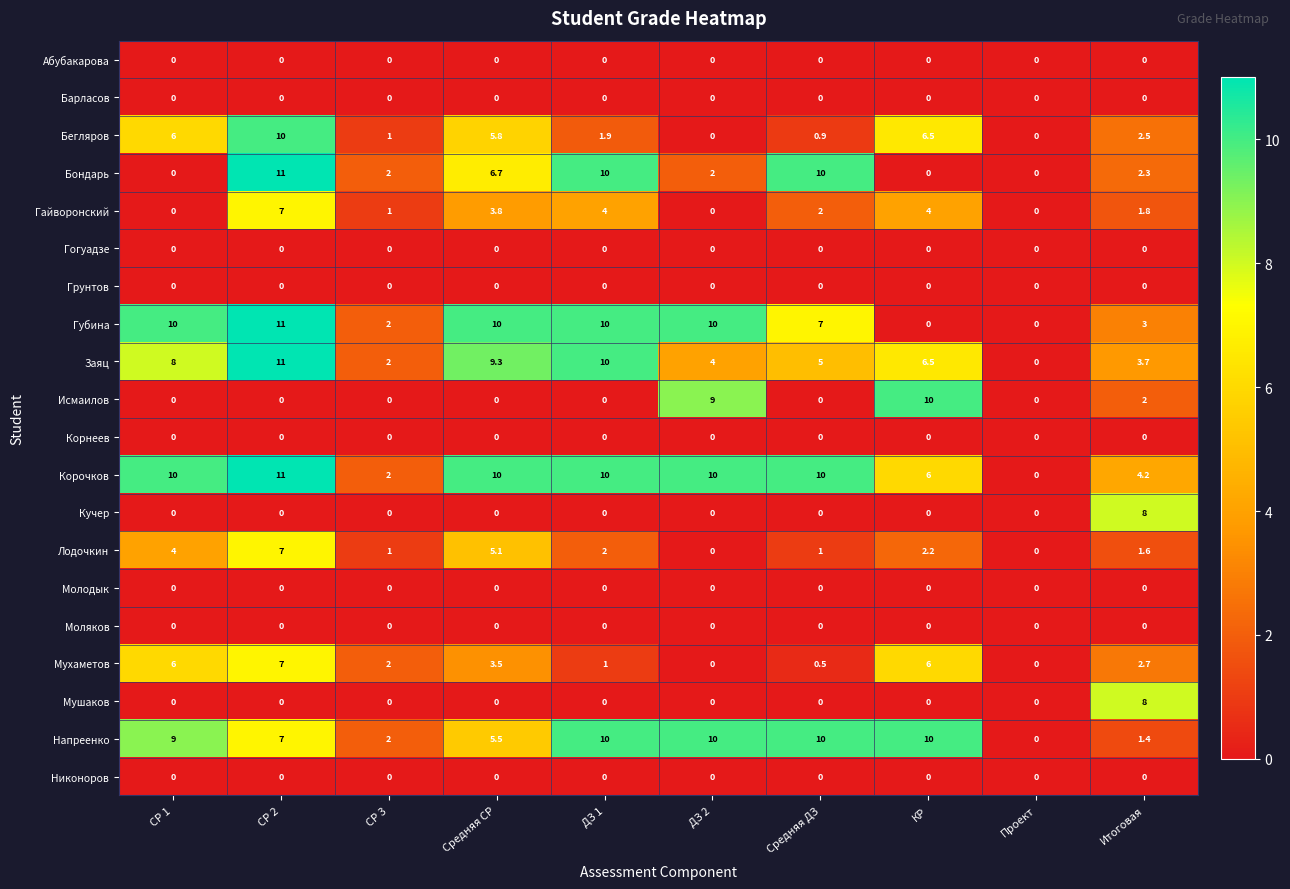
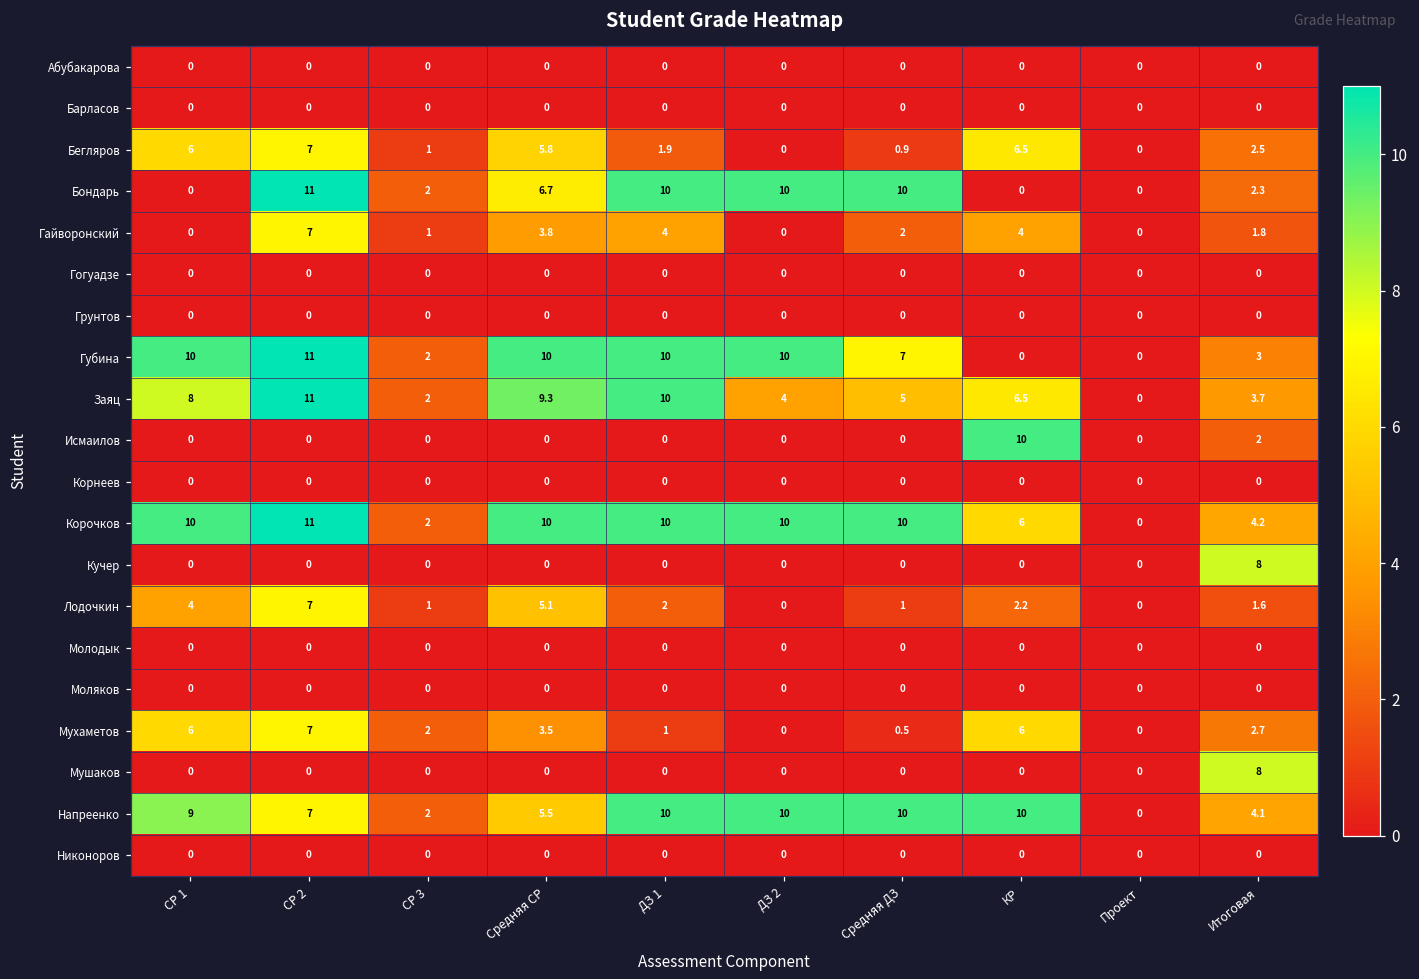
Бегляров, СР 2: 10 -> 7
Бондарь, ДЗ 2: 2 -> 10
Исмаилов, ДЗ 2: 9 -> 0
Напреенко, Итоговая: 1.4 -> 4.1
